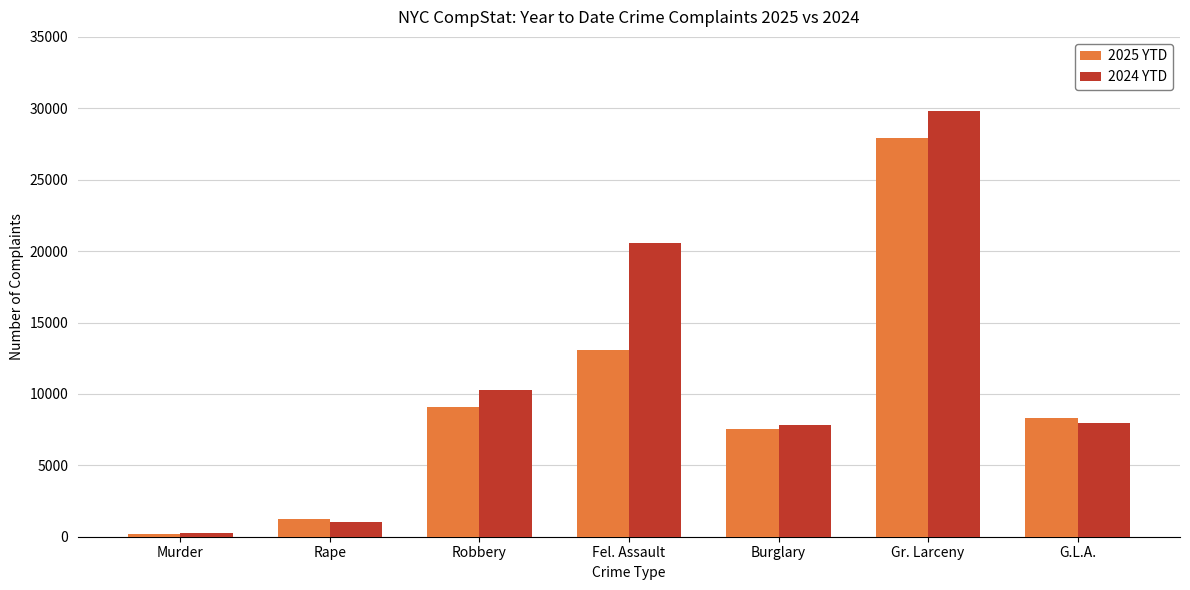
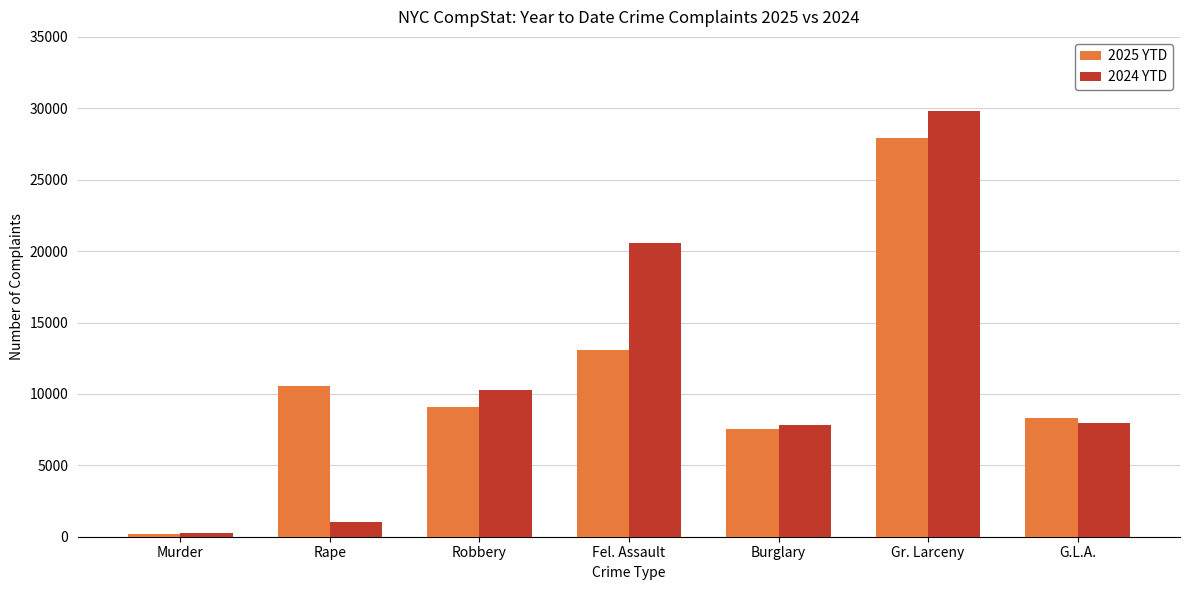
2025 YTD, Rape: 1200 -> 10500
